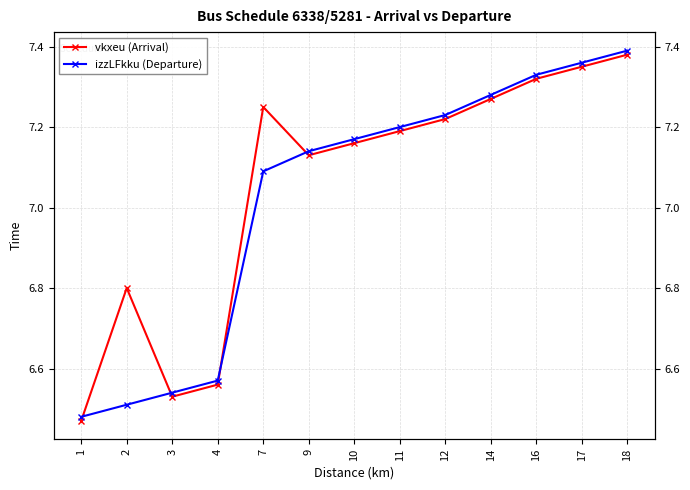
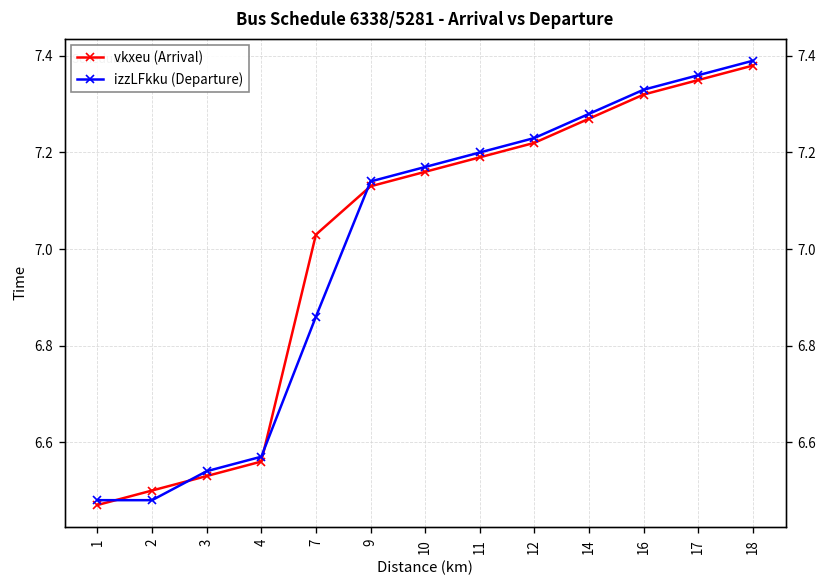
vkxeu (Arrival), 2: 6.8 -> 6.5
izzLFkku (Departure), 2: 6.51 -> 6.48
vkxeu (Arrival), 7: 7.25 -> 7.03
izzLFkku (Departure), 7: 7.09 -> 6.86
